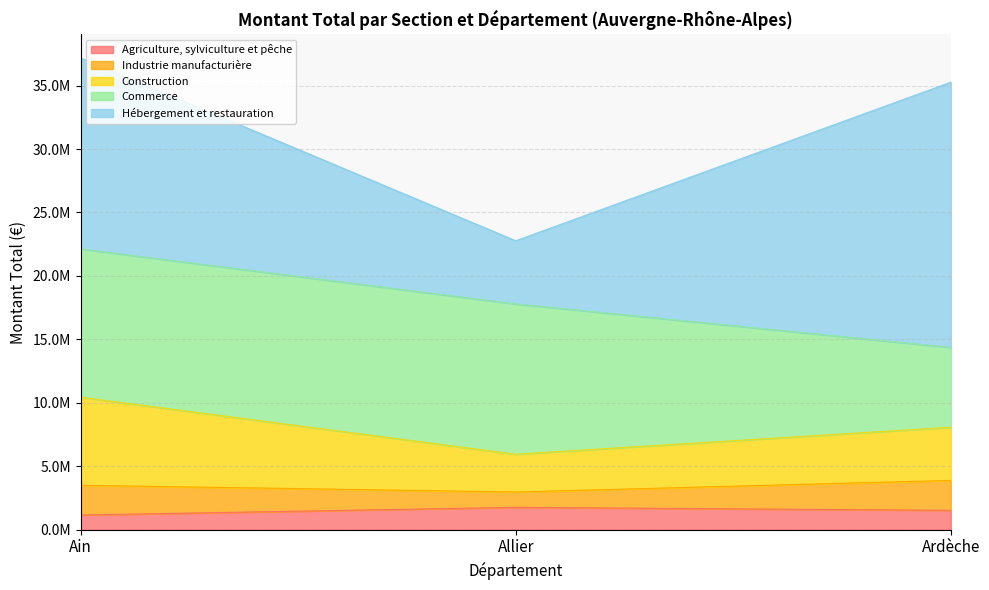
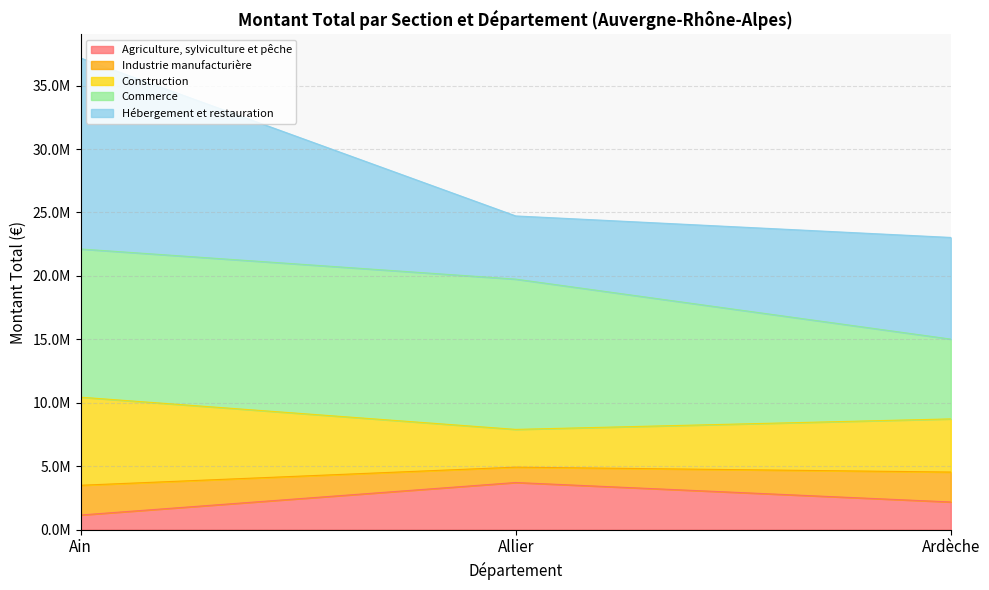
Agriculture, sylviculture et pêche, Allier: 1800000 -> 3700000
Agriculture, sylviculture et pêche, Ardèche: 1500000 -> 2200000
Hébergement et restauration, Ardèche: 20900000 -> 8000000
